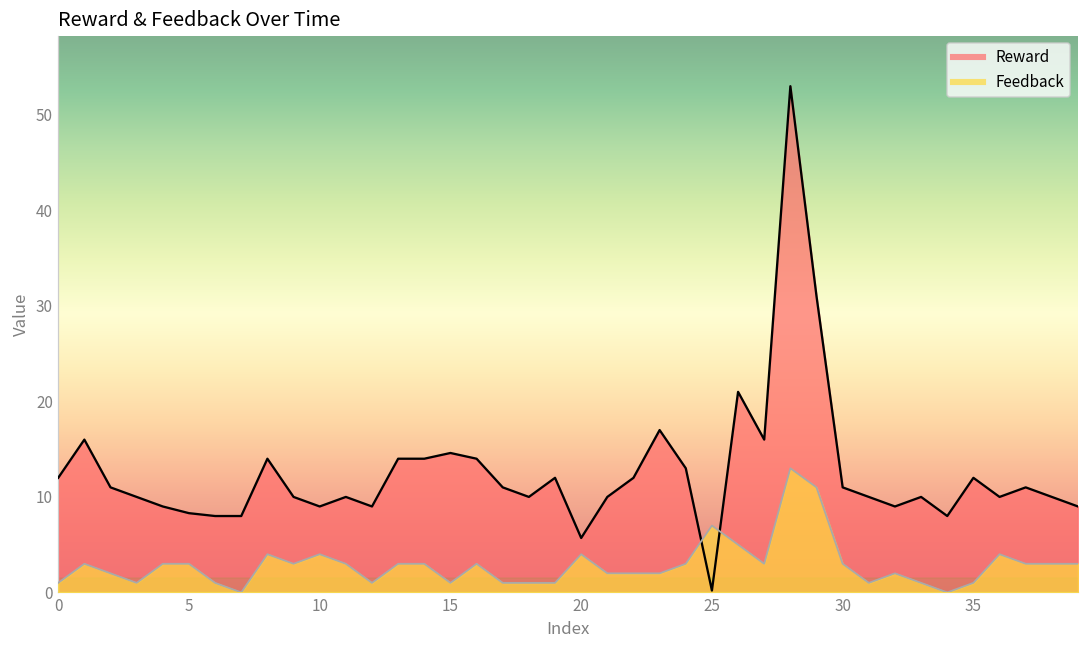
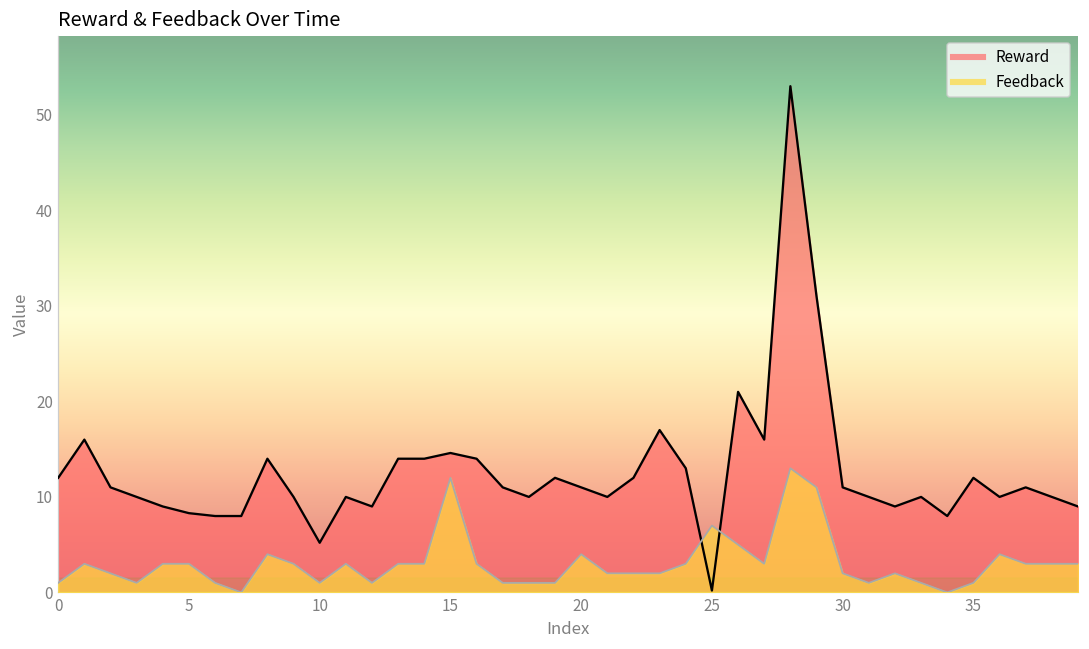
Reward, 10: 9 -> 5
Feedback, 10: 4 -> 1
Feedback, 15: 1 -> 12
Reward, 20: 6 -> 11
Feedback, 30: 3 -> 2
